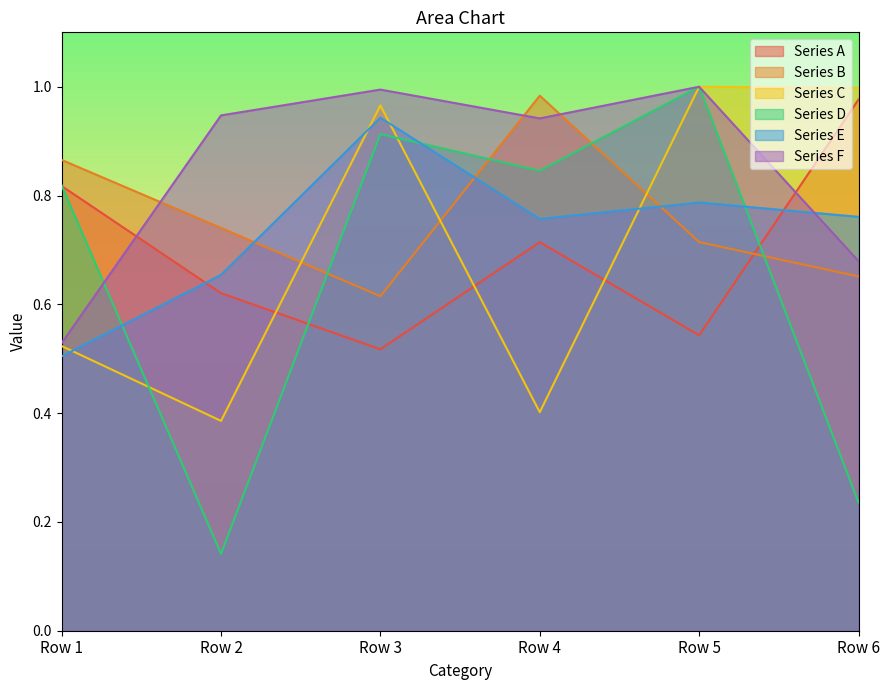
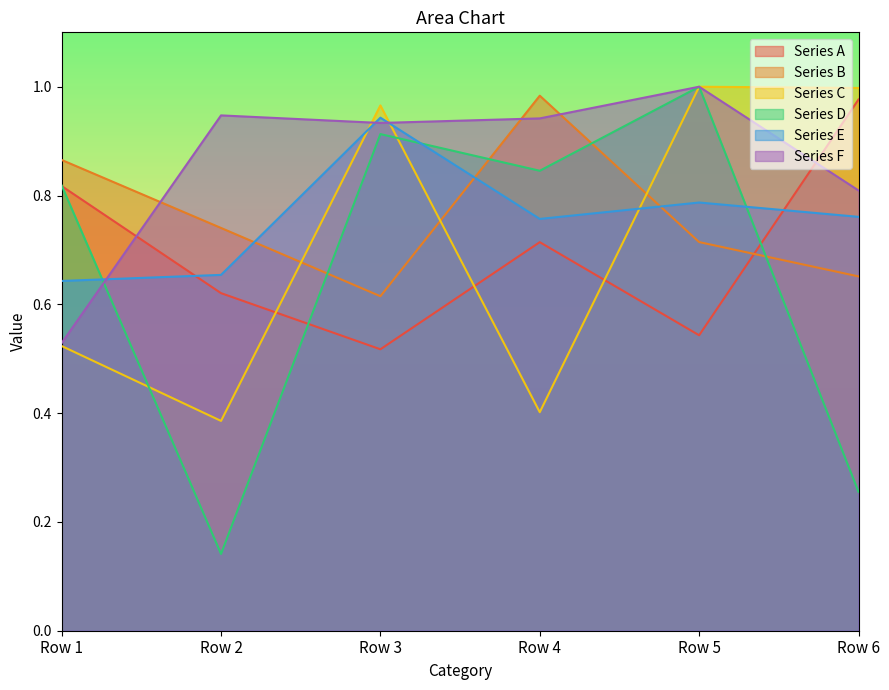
Series E, Row 1: 0.50 -> 0.64
Series F, Row 3: 0.99 -> 0.93
Series D, Row 6: 0.24 -> 0.26
Series F, Row 6: 0.68 -> 0.81
